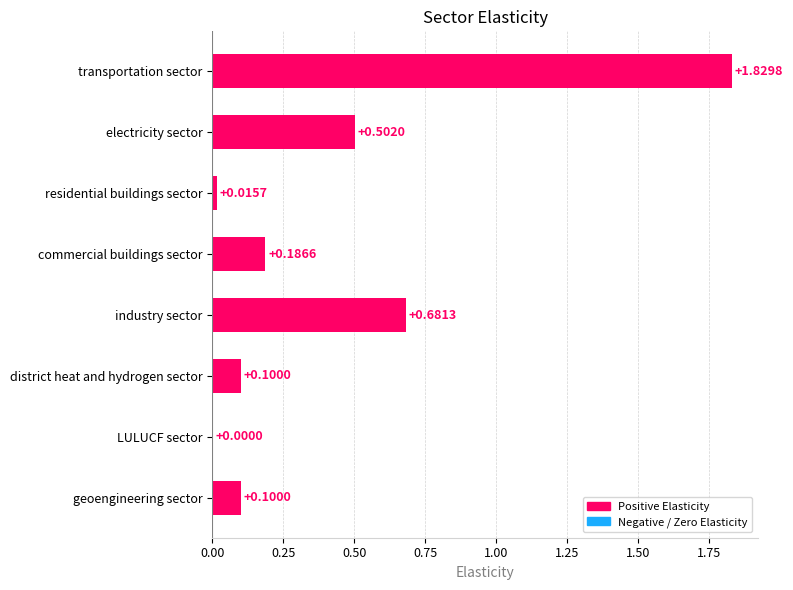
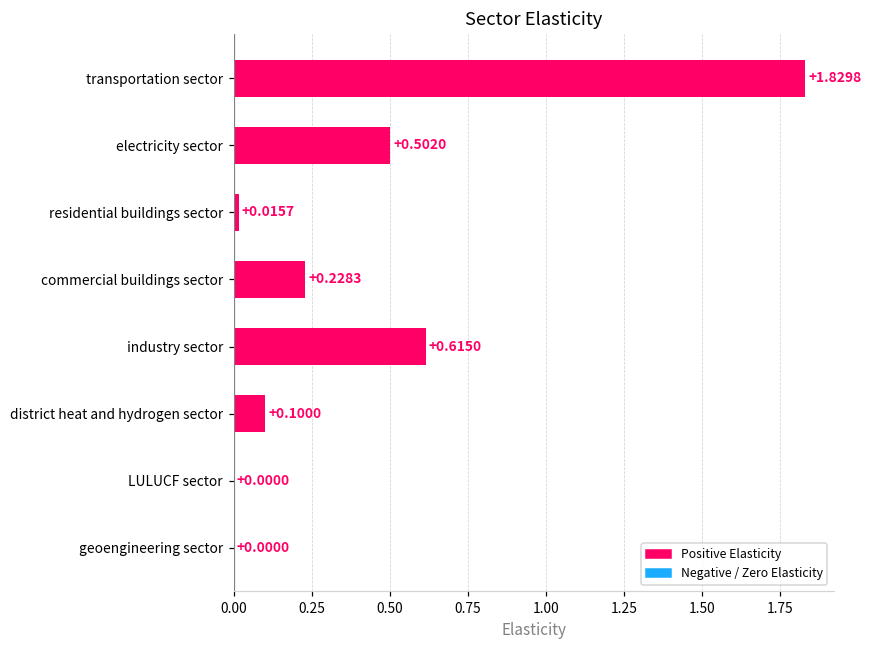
commercial buildings sector: +0.1866 -> +0.2283
industry sector: +0.6813 -> +0.6150
geoengineering sector: +0.1000 -> +0.0000
